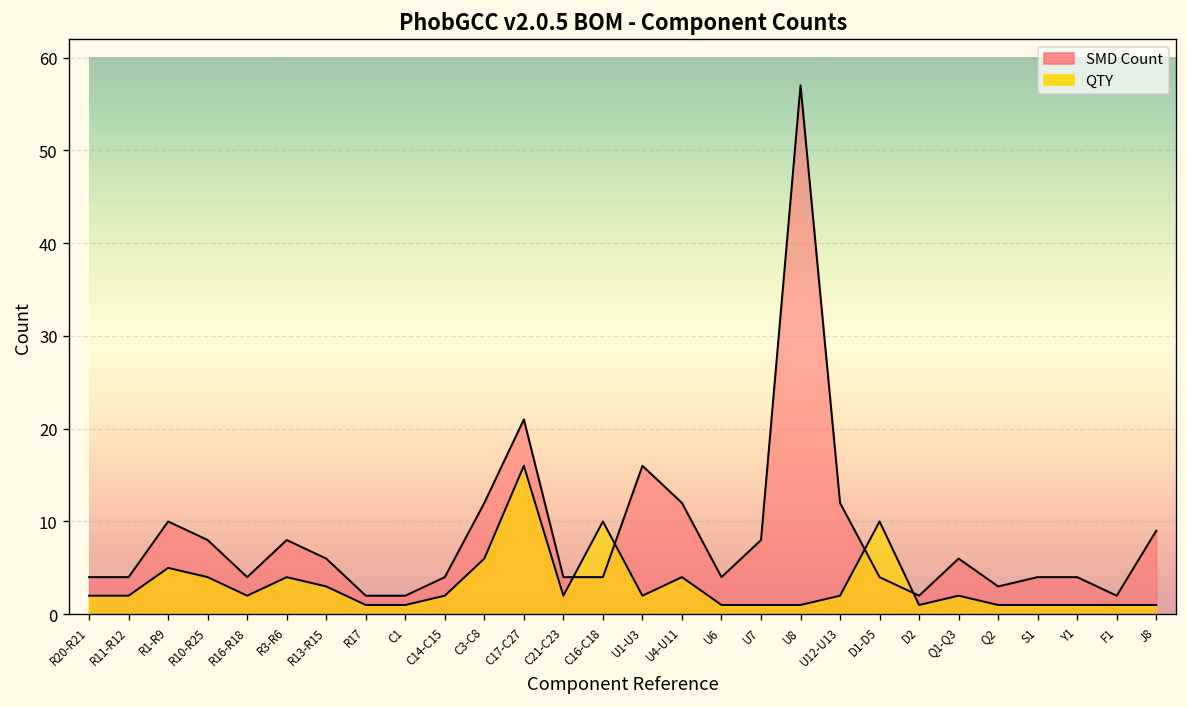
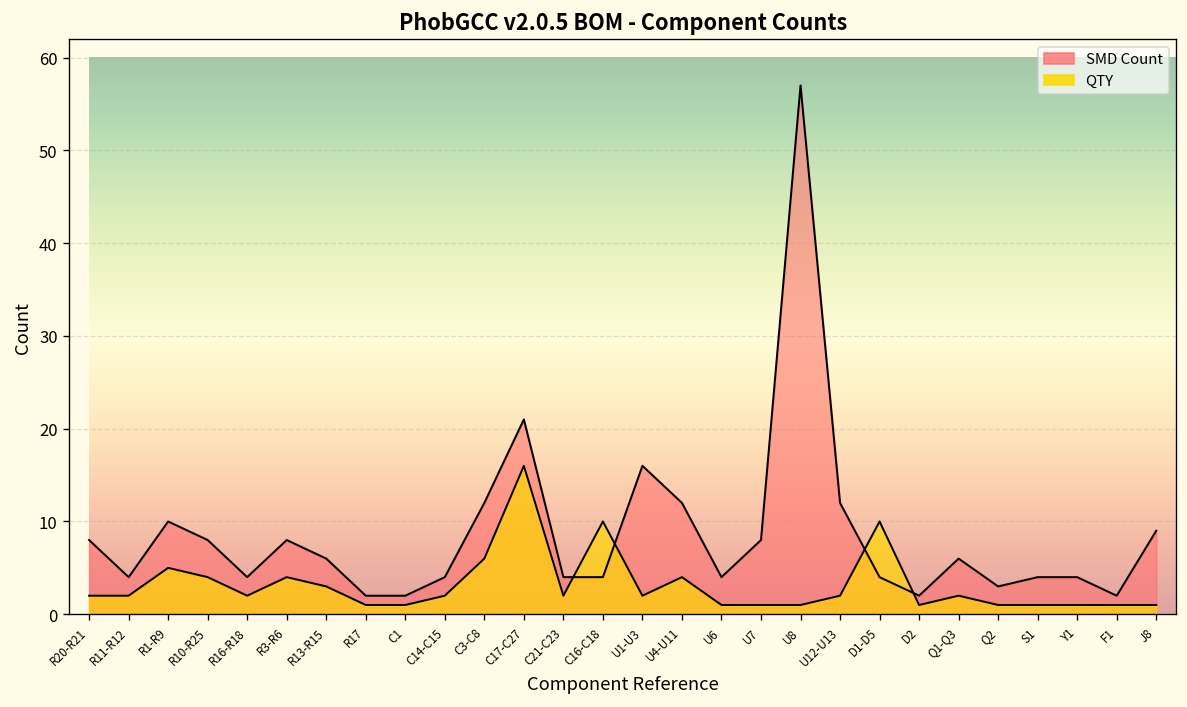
SMD Count, R20-R21: 4 -> 8
